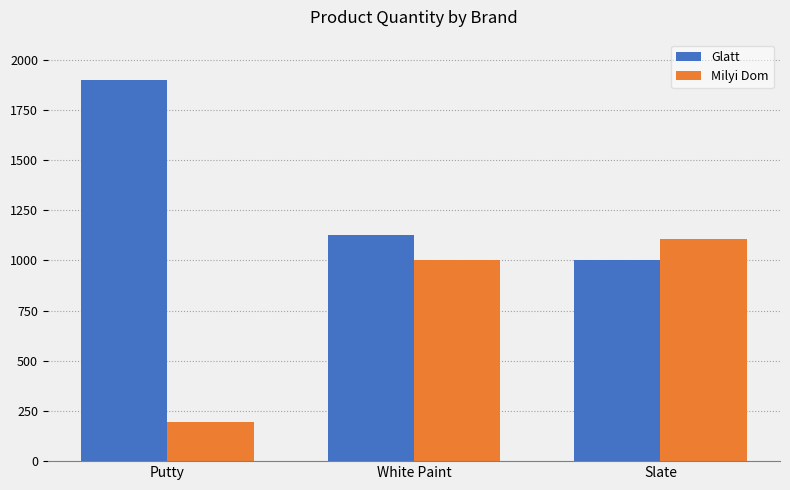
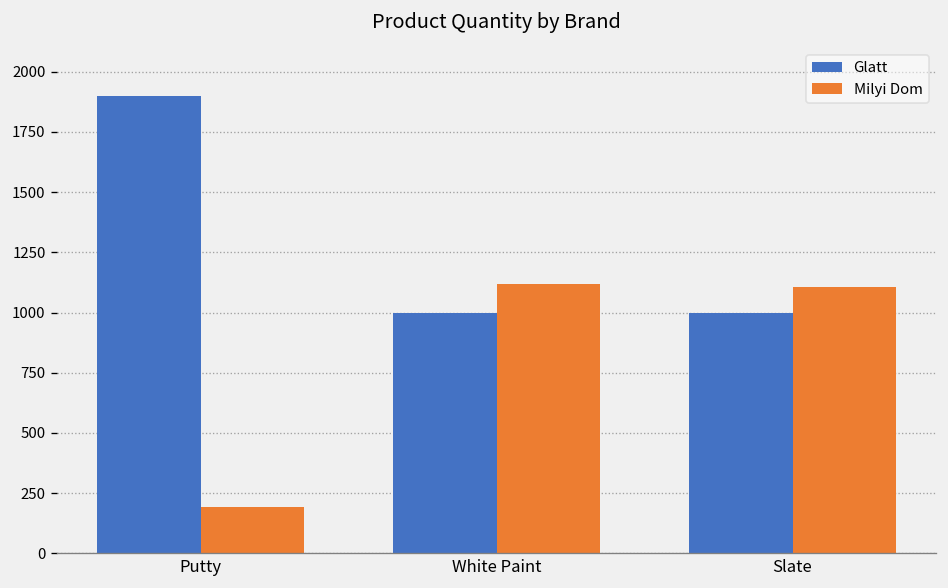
Glatt, White Paint: 1130 -> 1000
Milyi Dom, White Paint: 1000 -> 1120
